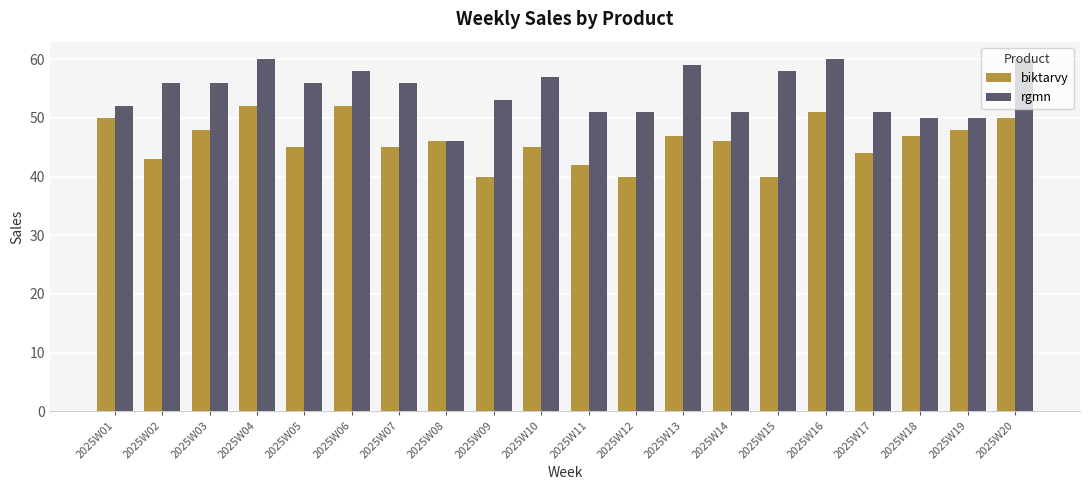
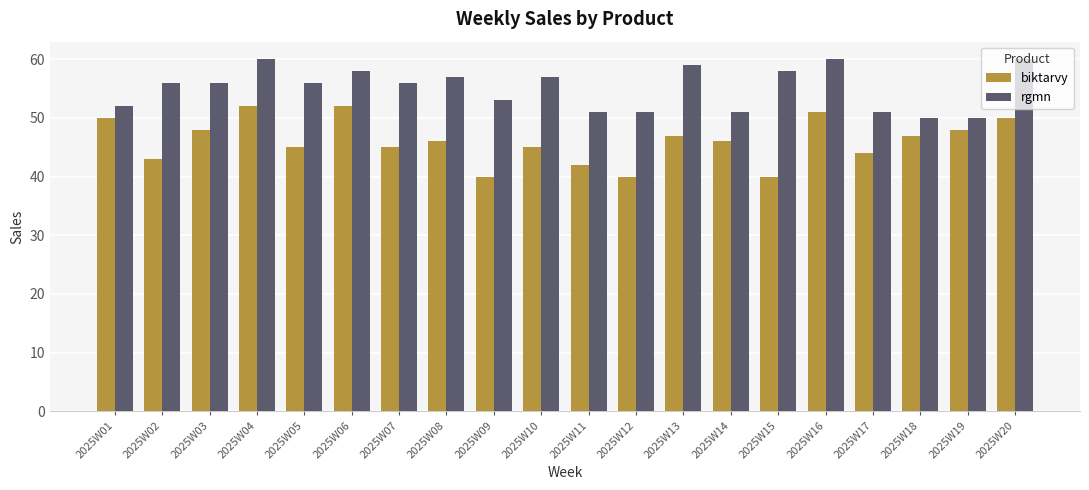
rgmn, 2025W08: 46 -> 57
